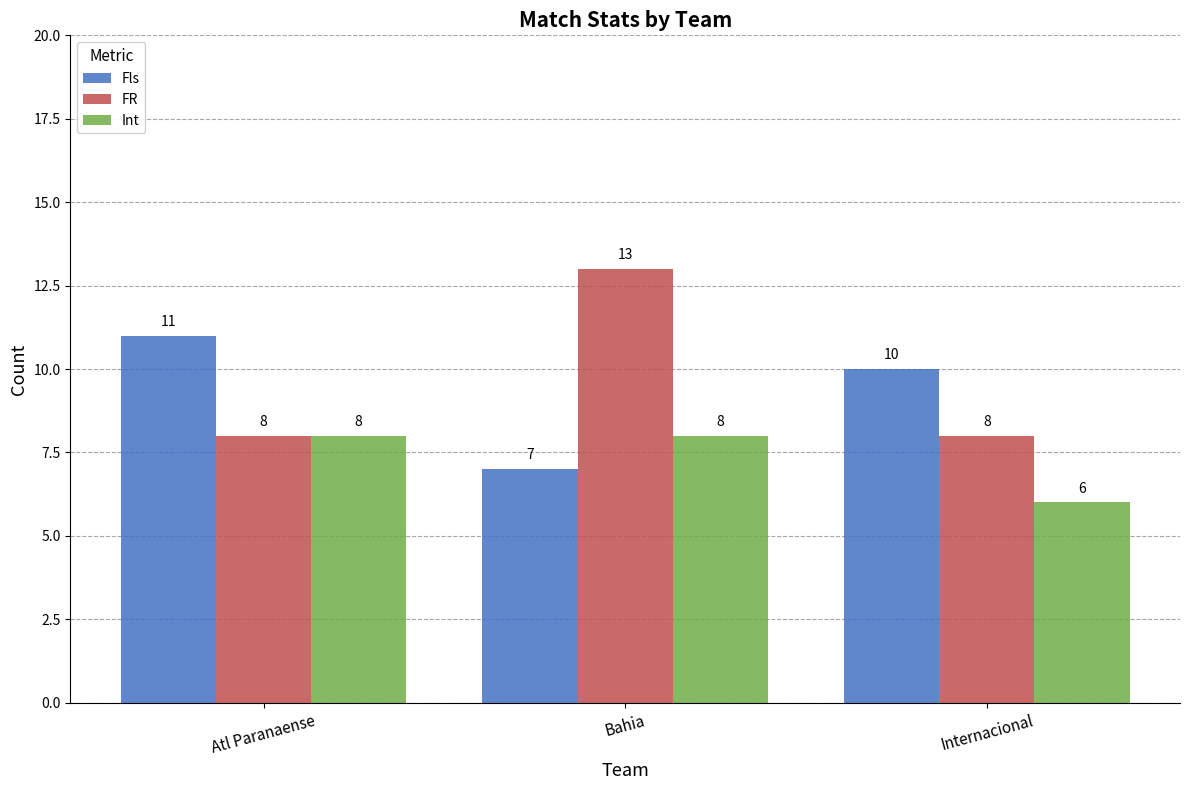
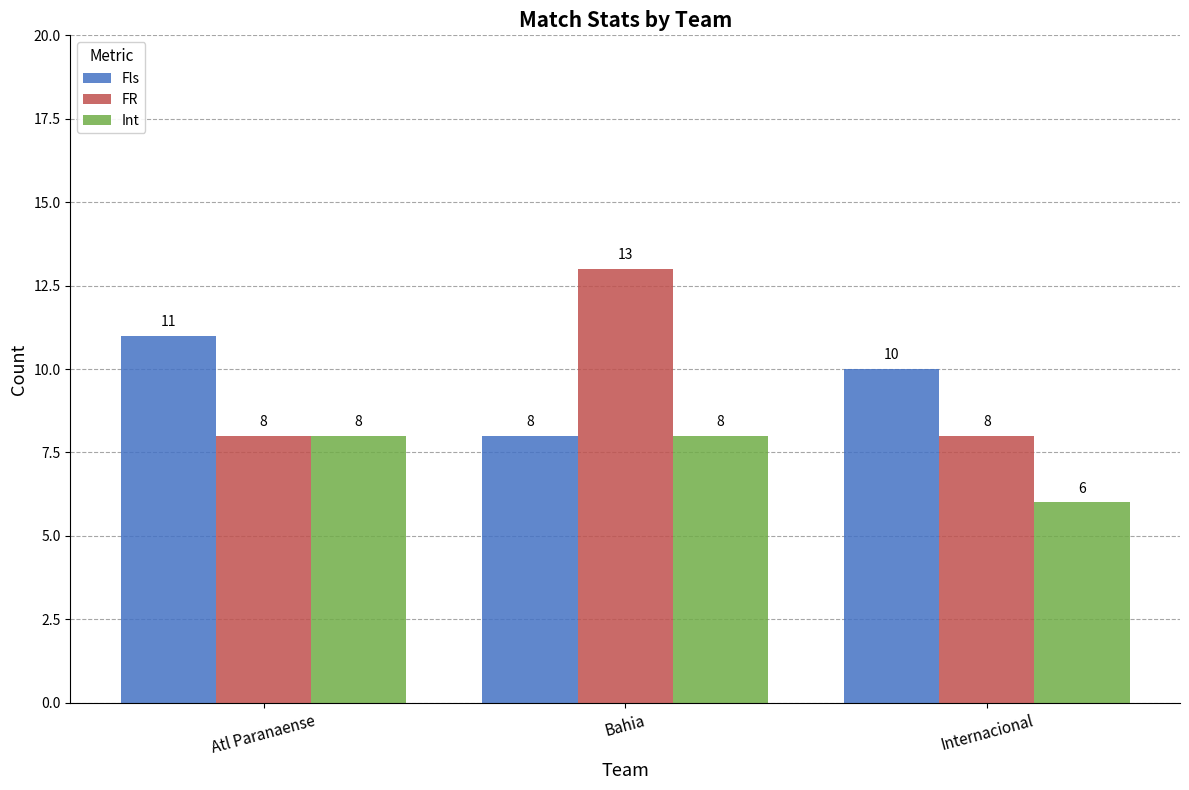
Fls, Bahia: 7 -> 8
